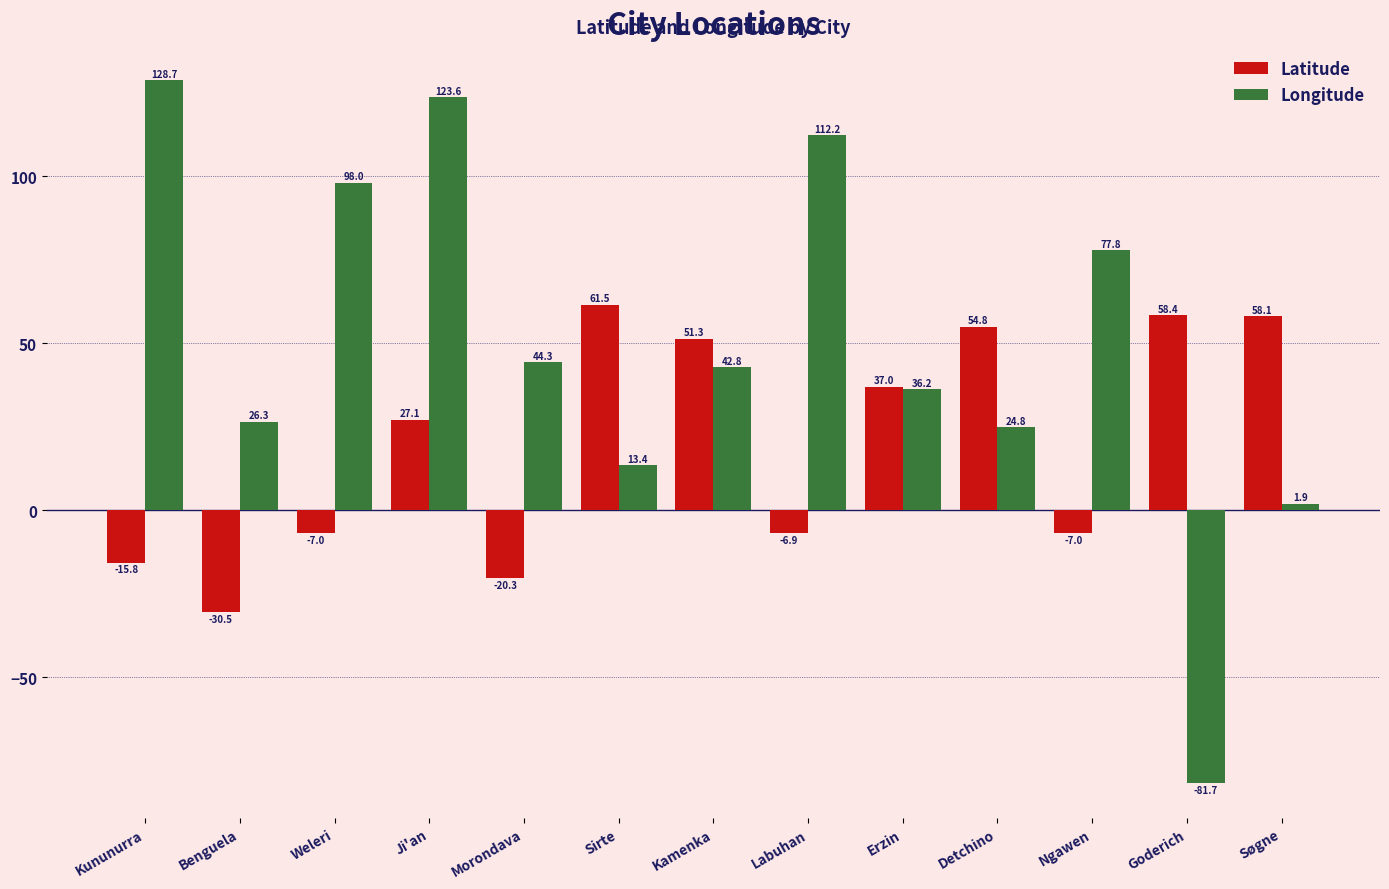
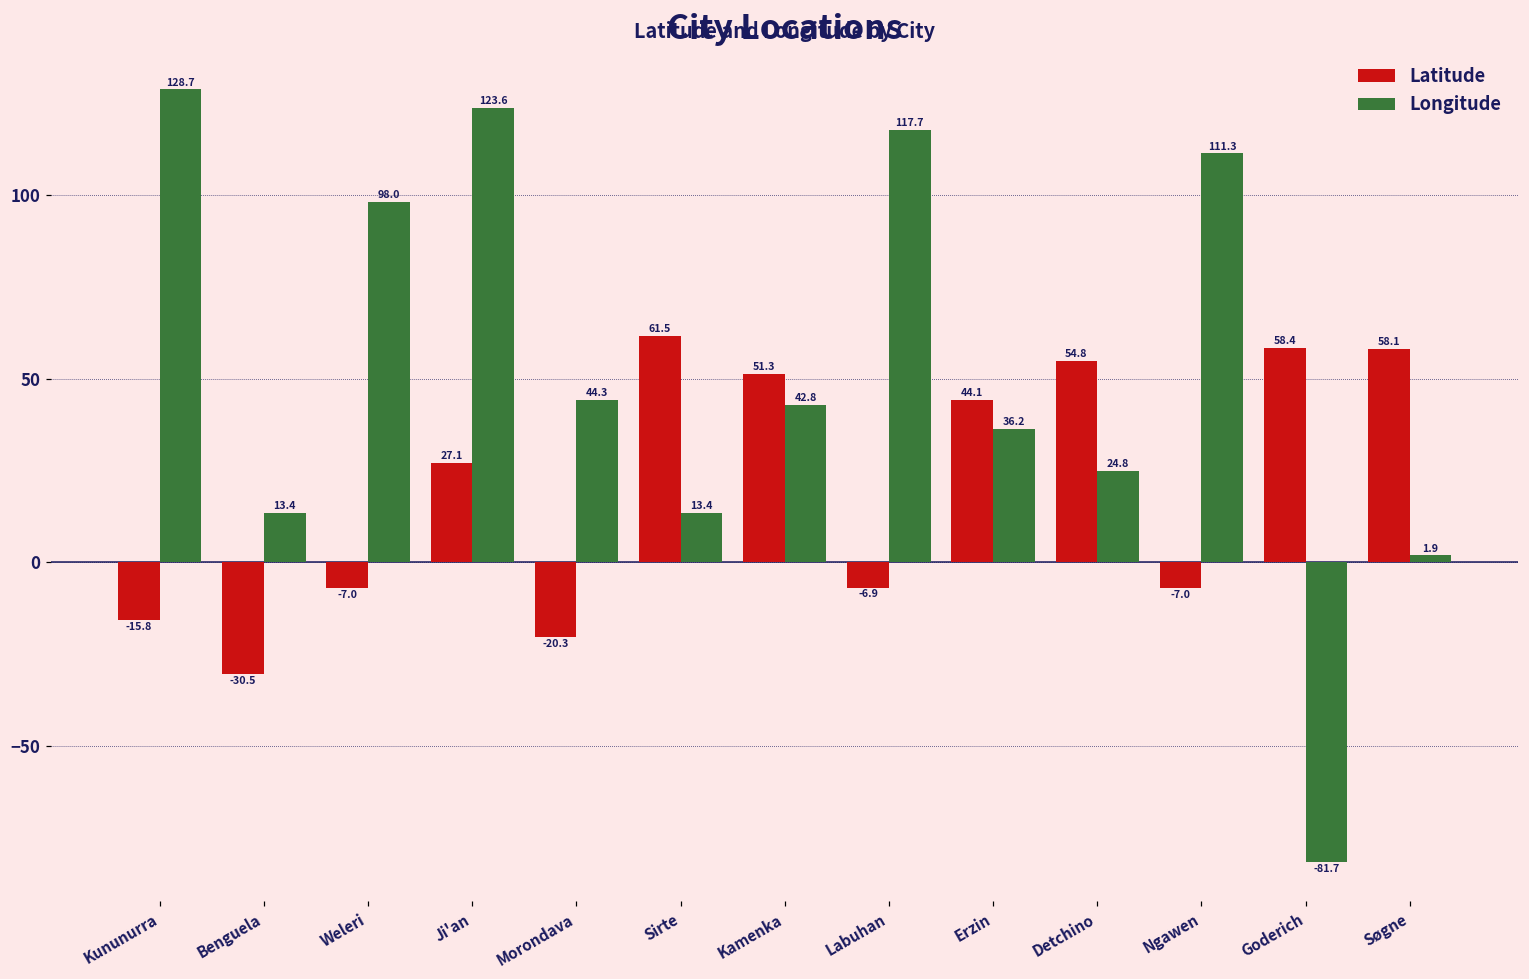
Longitude, Benguela: 26.3 -> 13.4
Longitude, Labuhan: 112.2 -> 117.7
Latitude, Erzin: 37.0 -> 44.1
Longitude, Ngawen: 77.8 -> 111.3
